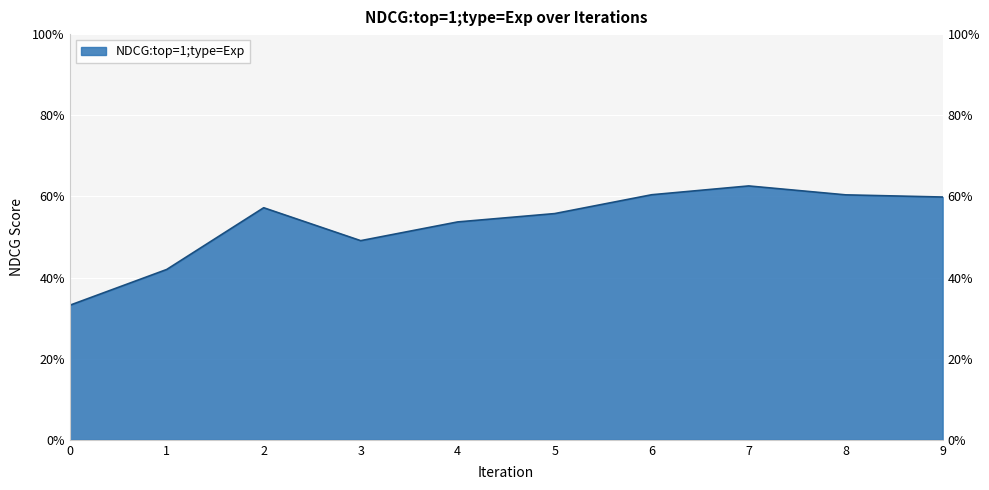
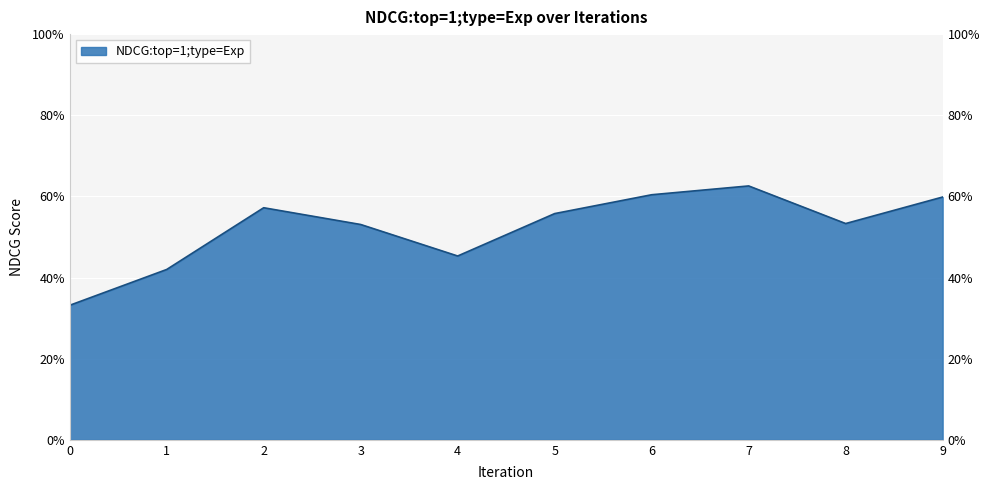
3: 49% -> 53%
4: 54% -> 45%
8: 60% -> 53%
